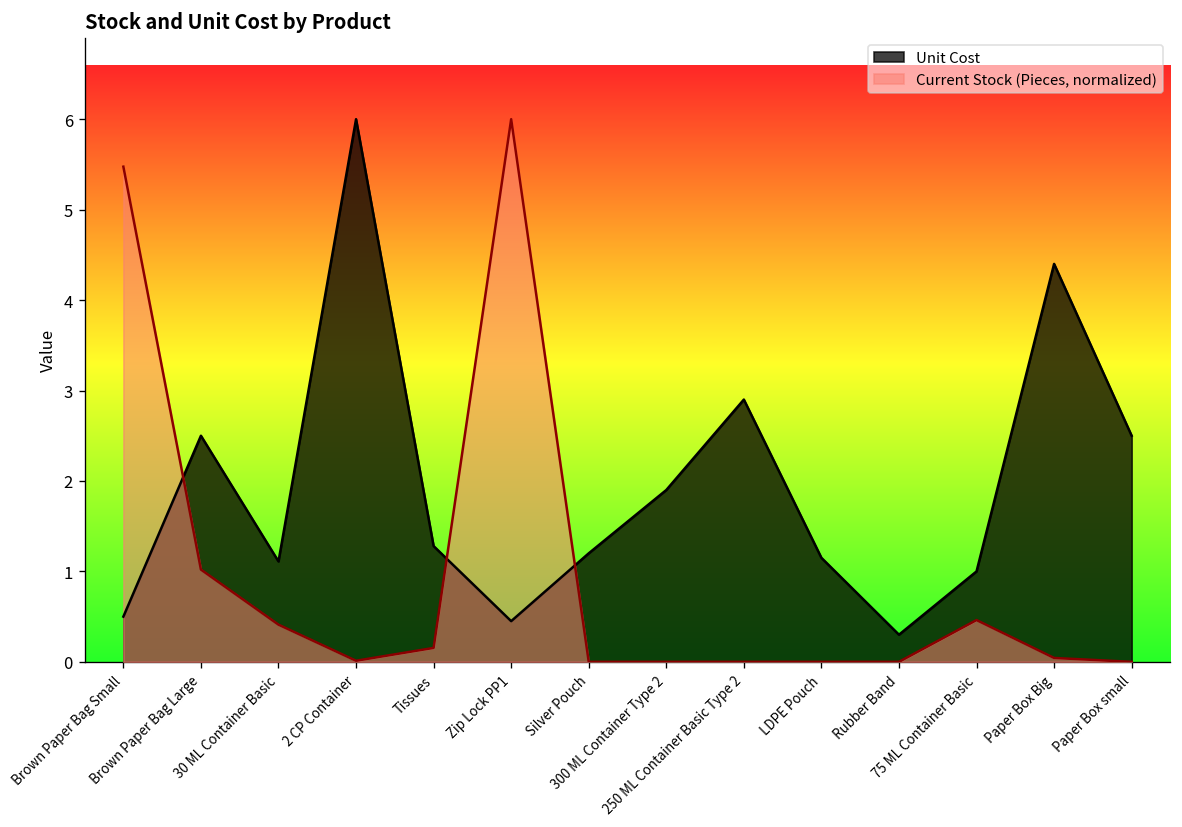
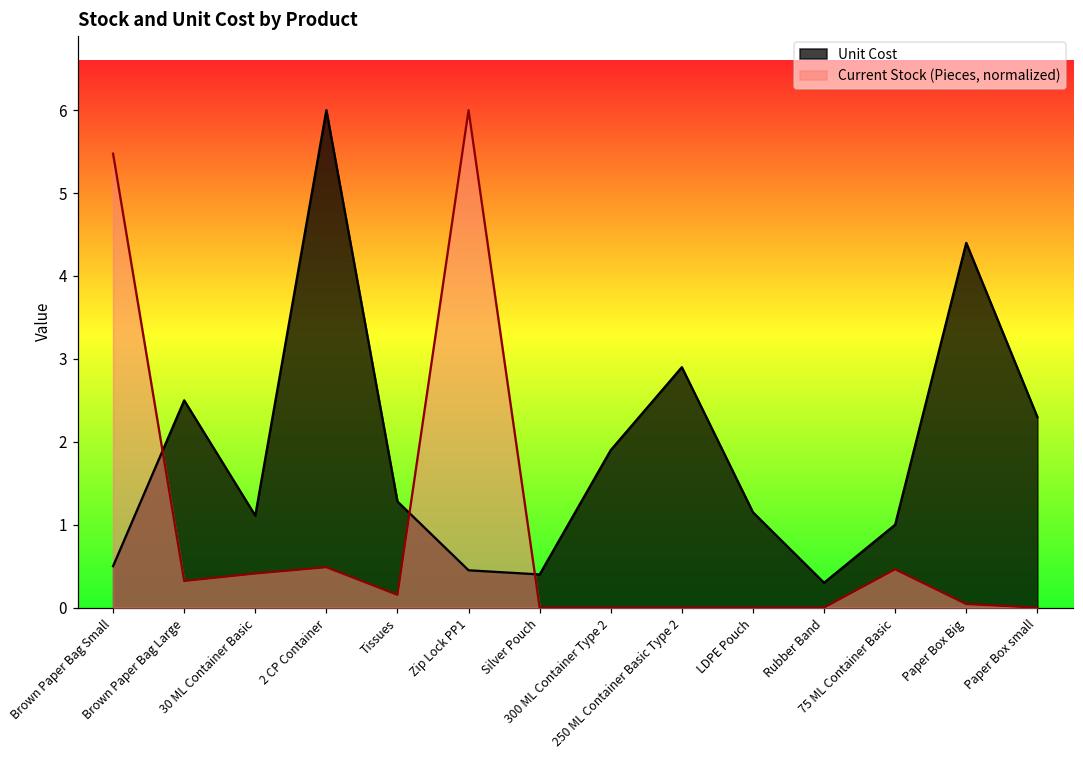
Current Stock (Pieces, normalized), Brown Paper Bag Large: 1.0 -> 0.3
Current Stock (Pieces, normalized), 2 CP Container: 0.0 -> 0.5
Unit Cost, Silver Pouch: 1.2 -> 0.4
Unit Cost, Paper Box small: 2.5 -> 2.3
